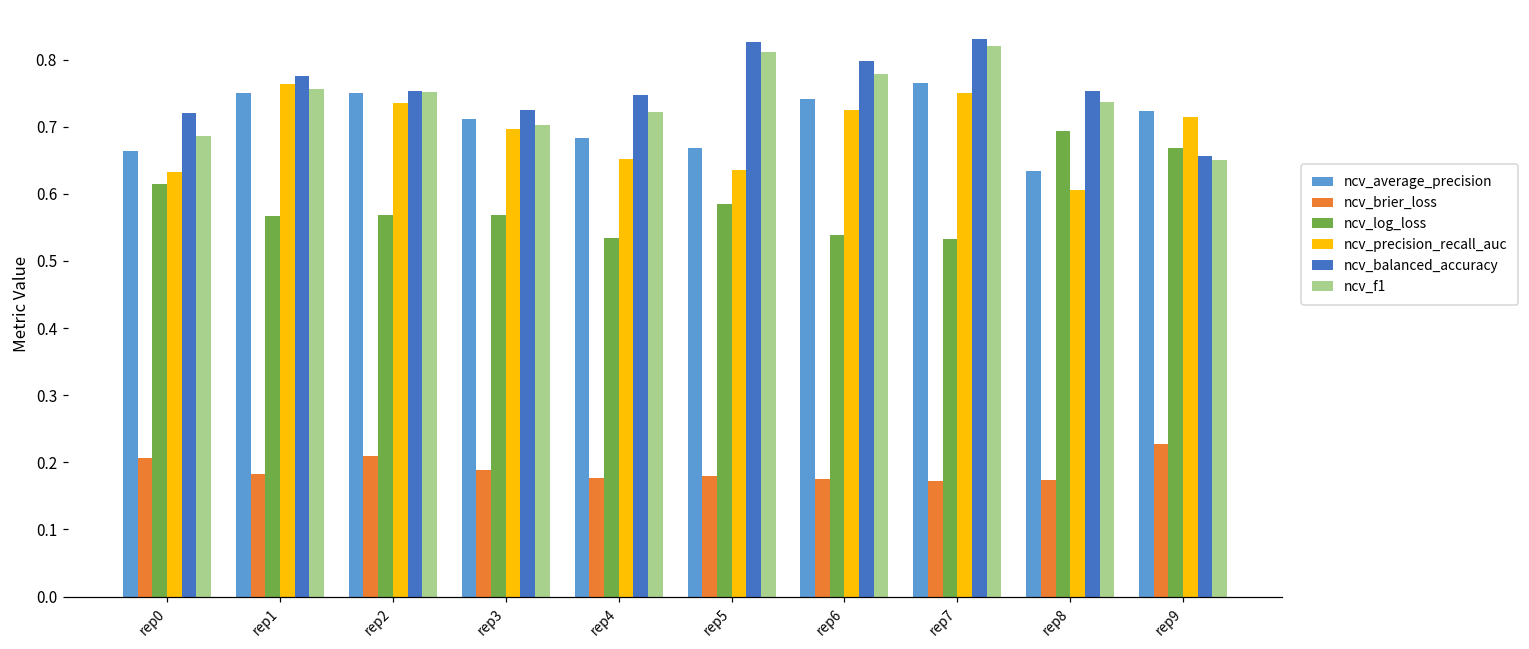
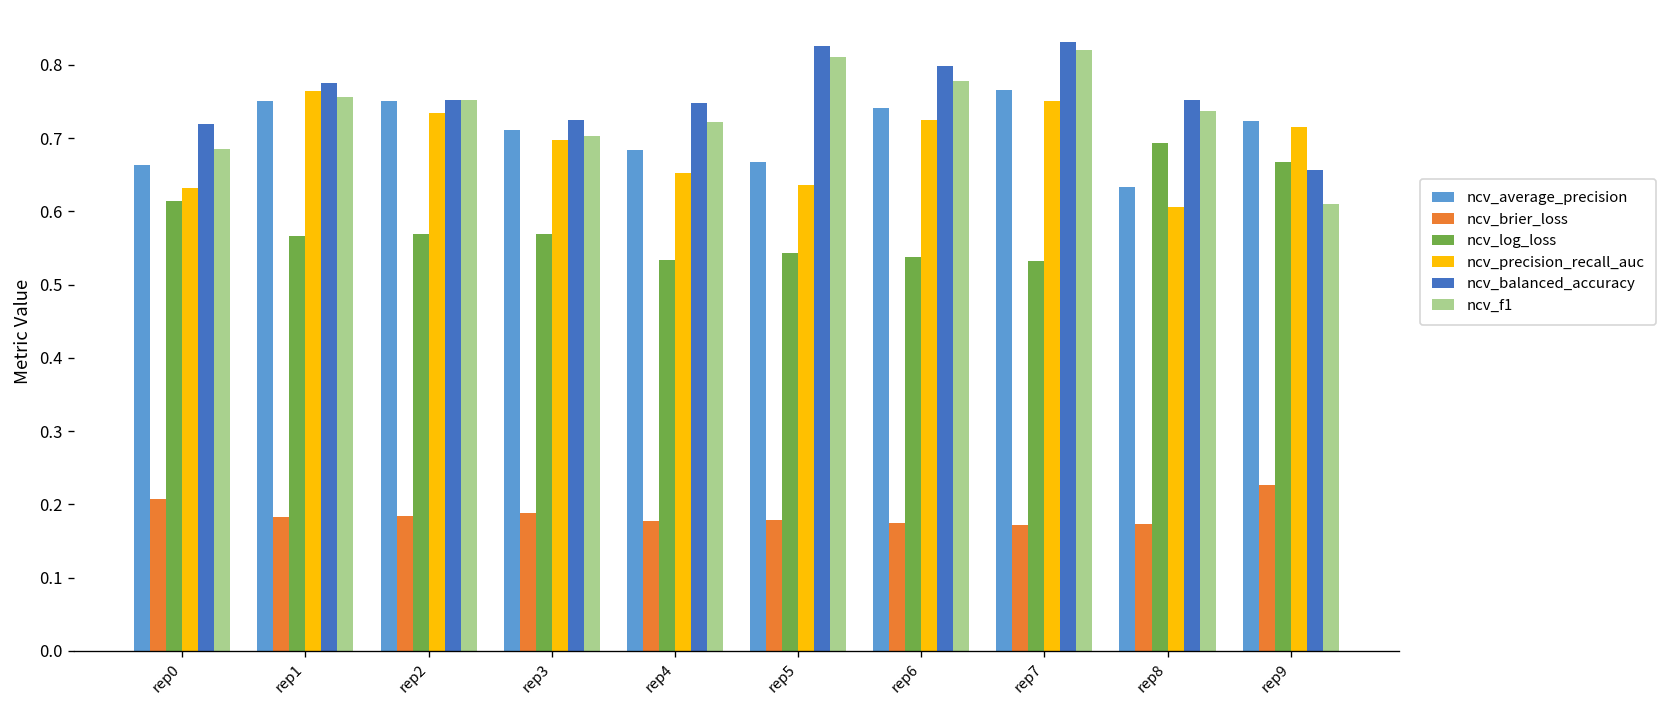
ncv_brier_loss, rep2: 0.21 -> 0.18
ncv_log_loss, rep5: 0.59 -> 0.54
ncv_f1, rep9: 0.65 -> 0.61
